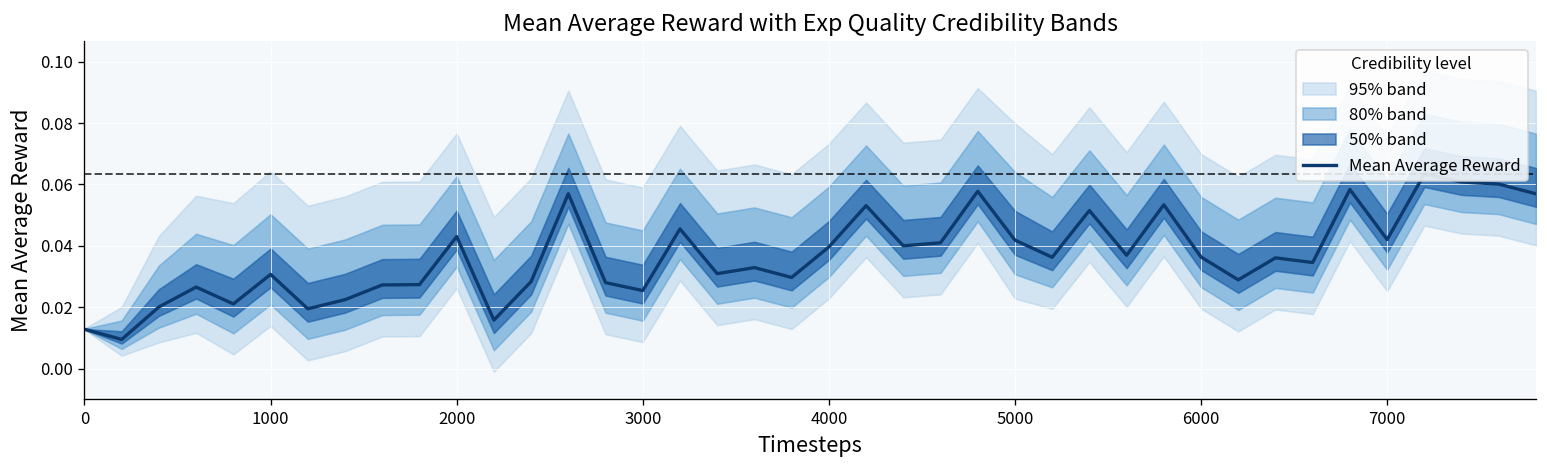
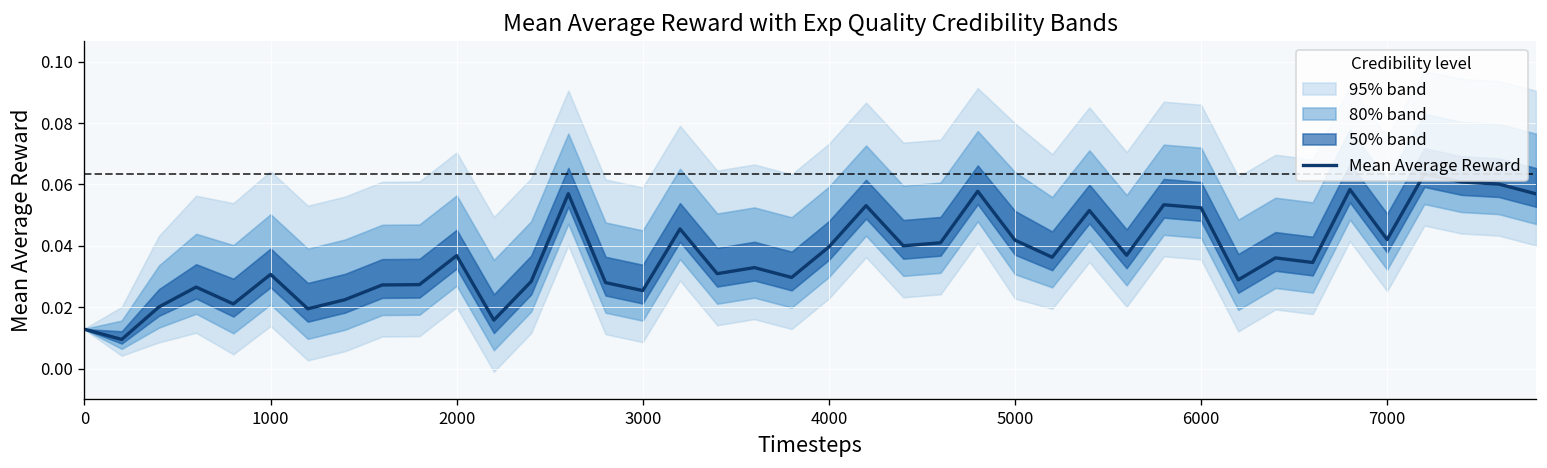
Mean Average Reward, 2000: 0.043 -> 0.037
Mean Average Reward, 6000: 0.036 -> 0.052
